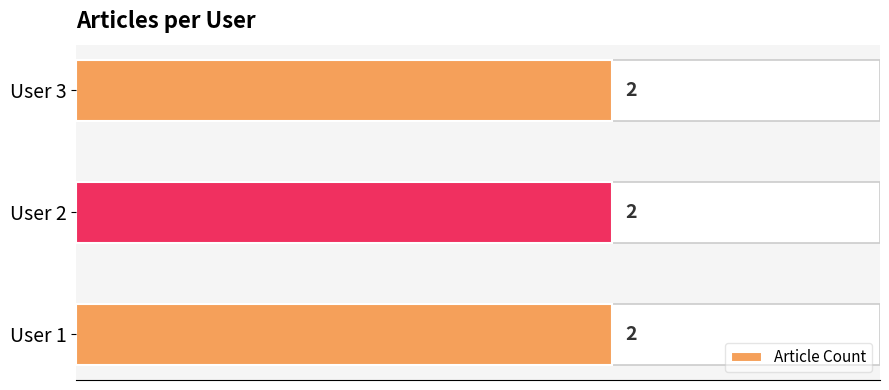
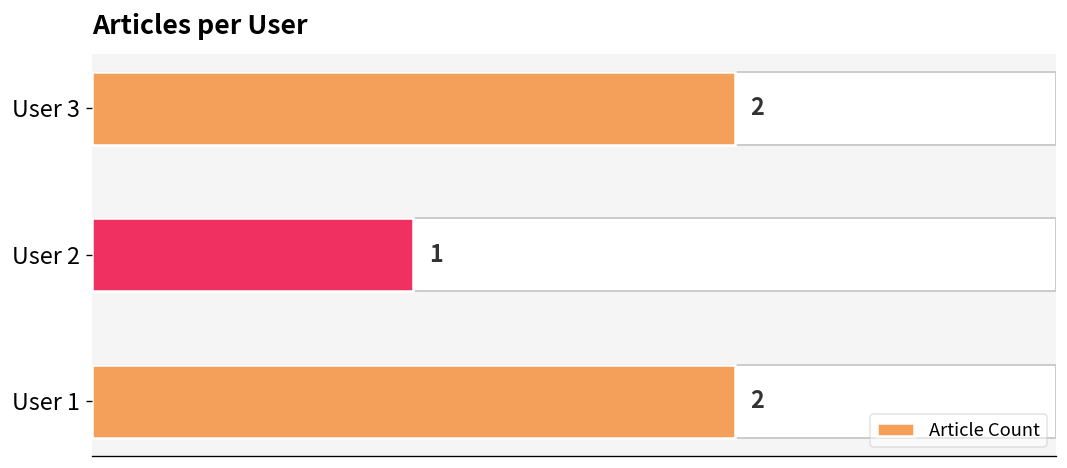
Article Count, User 2: 2 -> 1
